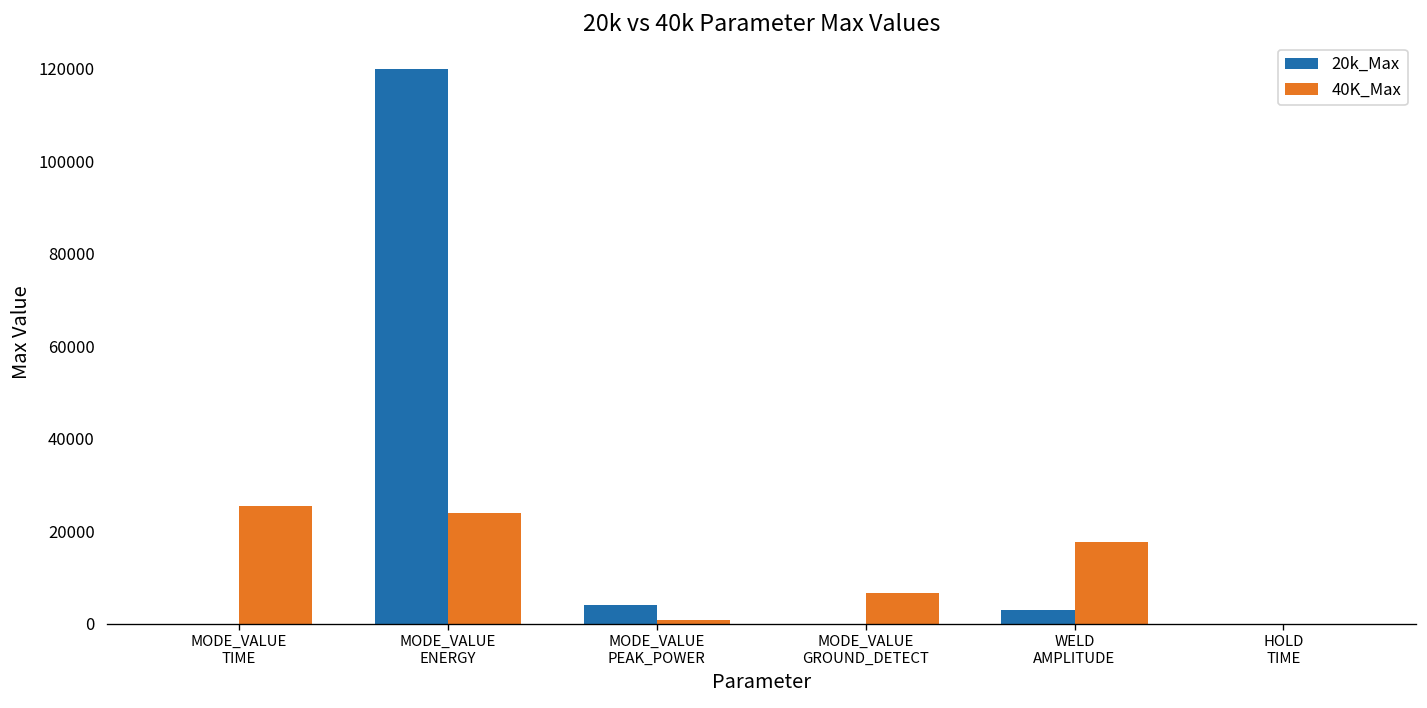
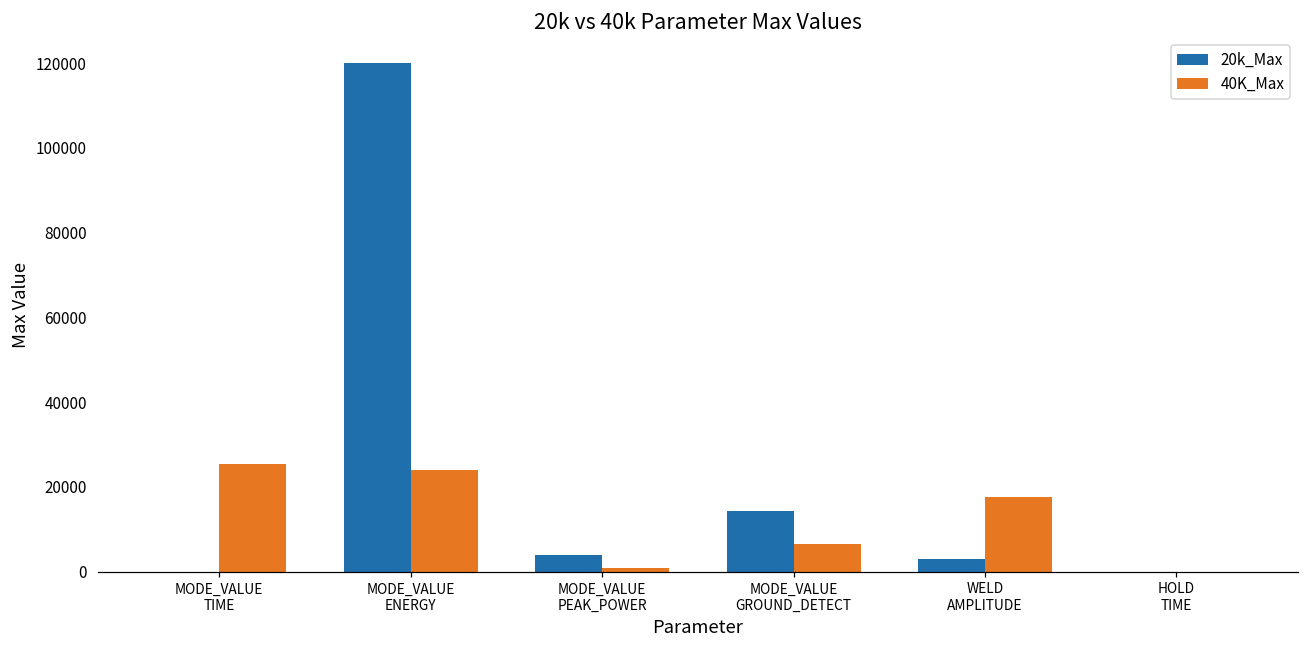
20k_Max, MODE_VALUE GROUND_DETECT: 0 -> 14000
